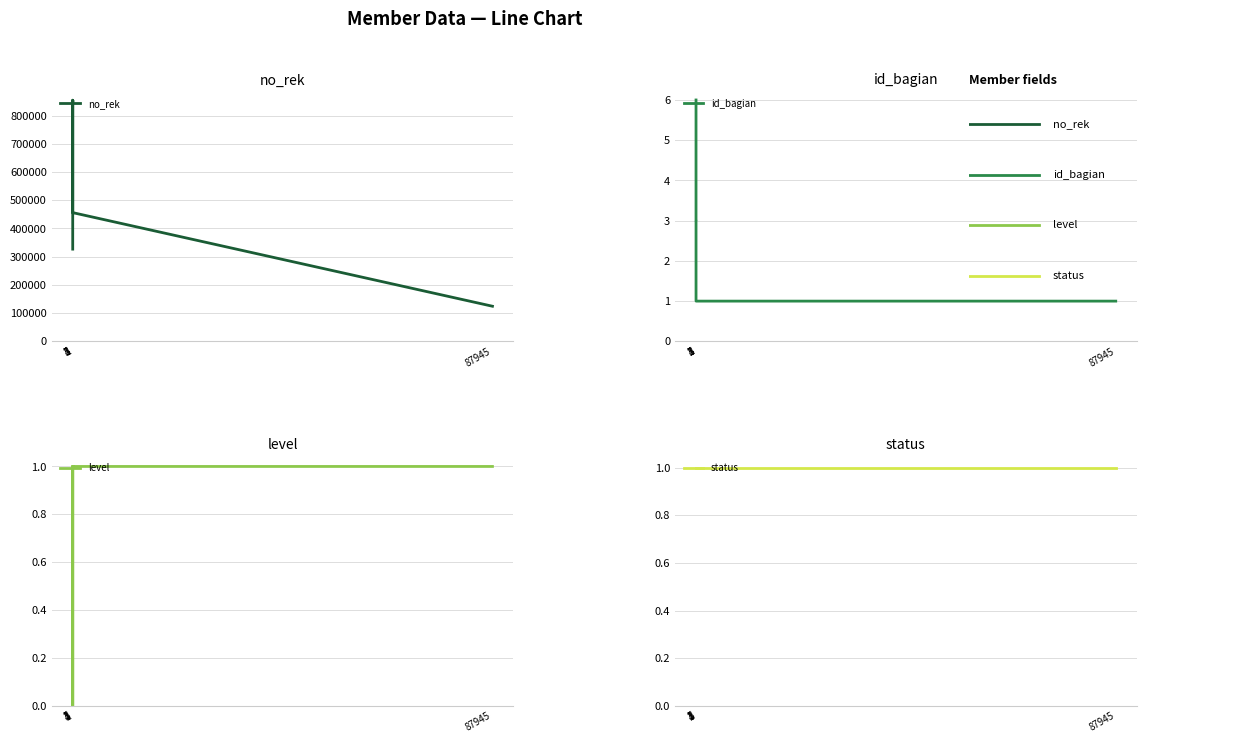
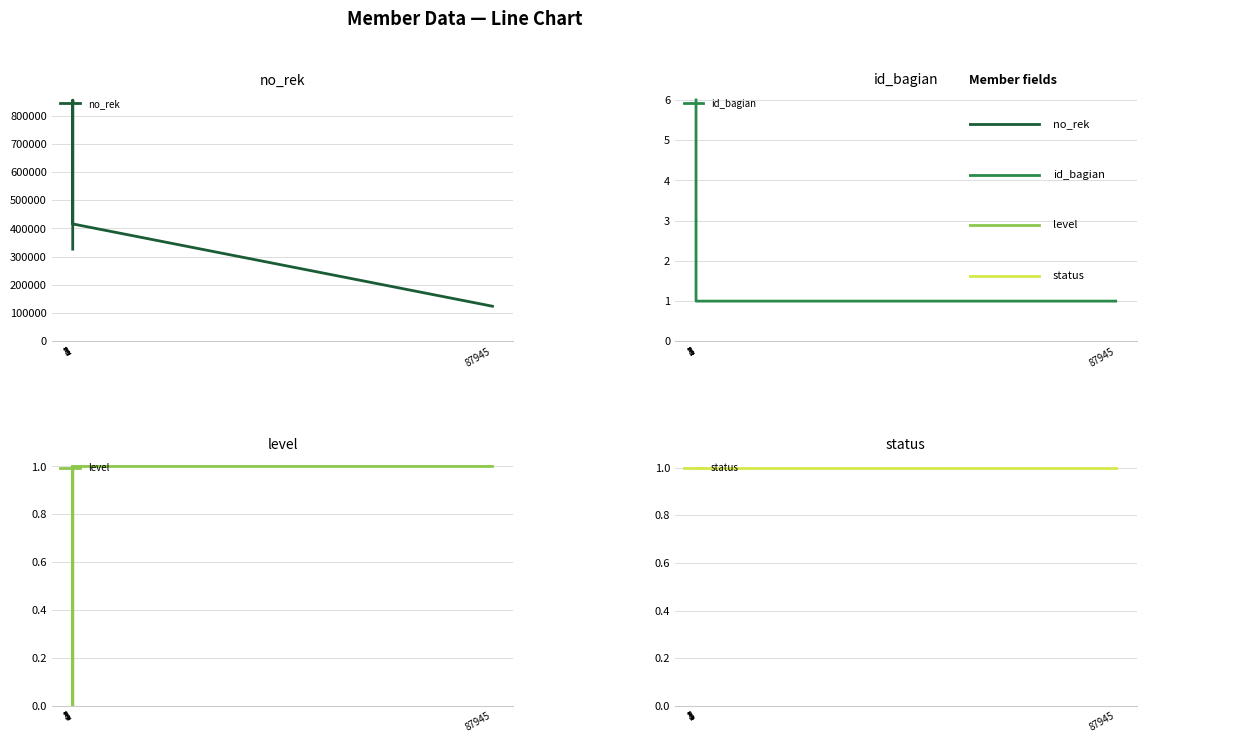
no_rek, 5: 460000 -> 420000
